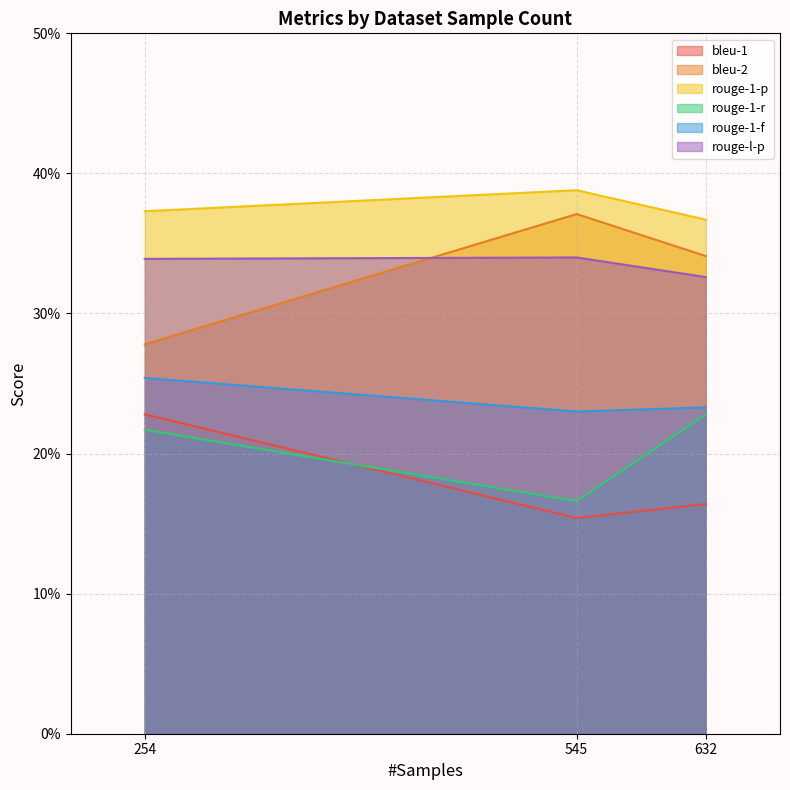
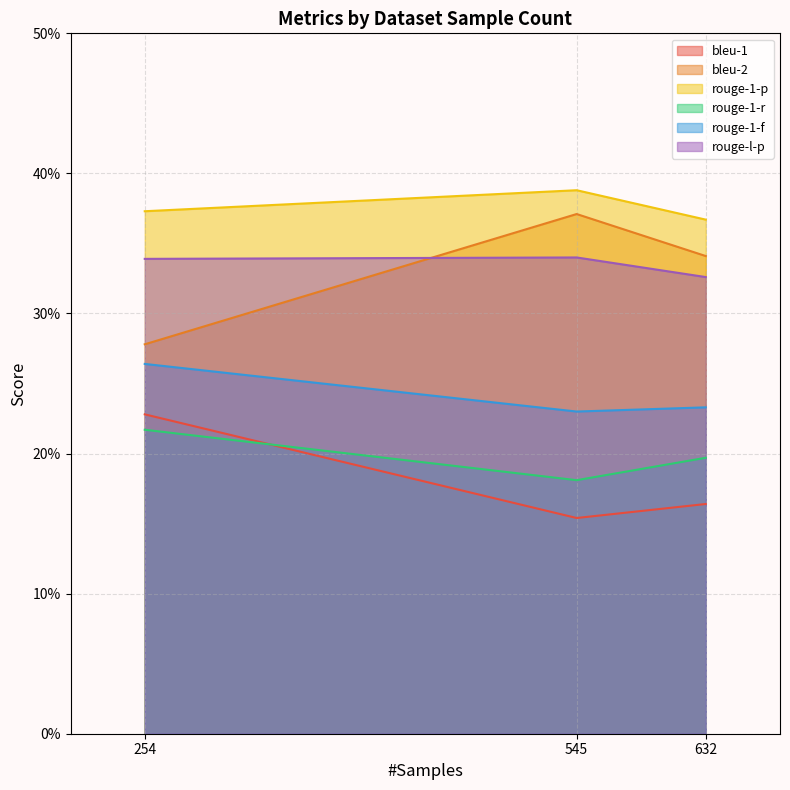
rouge-1-f, 254: 25.4% -> 26.4%
rouge-1-r, 545: 16.6% -> 18.1%
rouge-1-r, 632: 22.8% -> 19.7%
